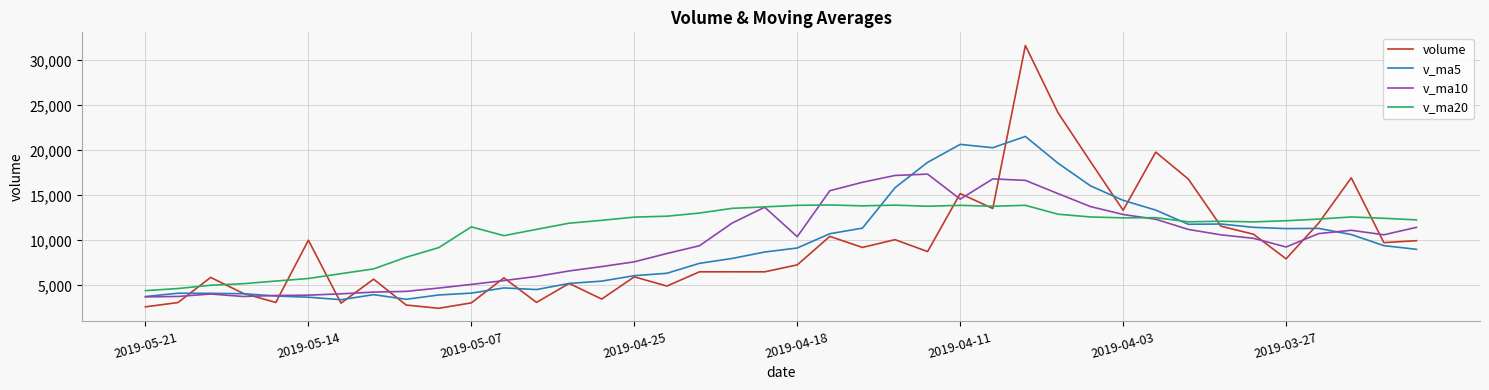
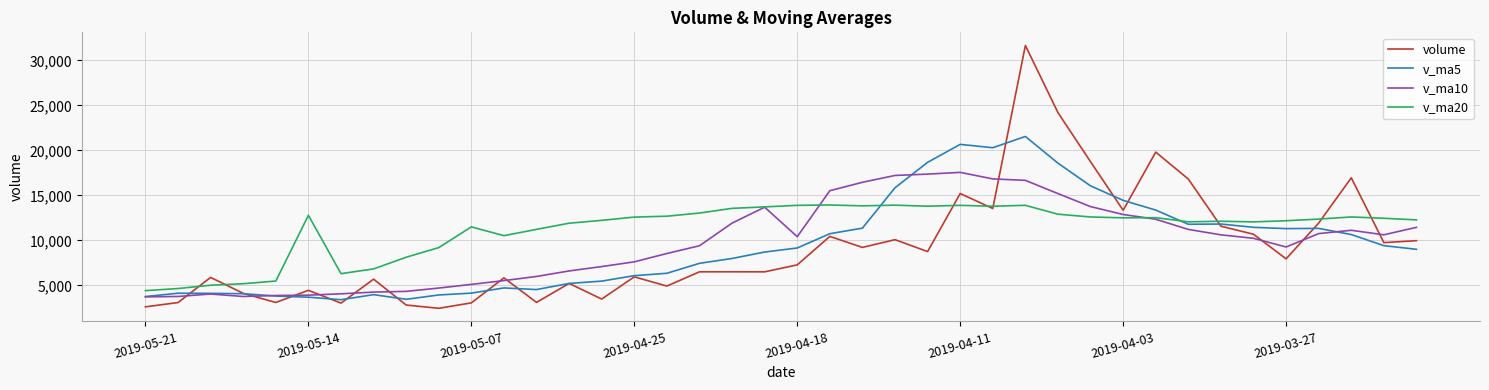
volume, 2019-05-14: 10,000 -> 4,000
v_ma20, 2019-05-14: 6,000 -> 13,000
v_ma10, 2019-04-11: 15,000 -> 18,000
